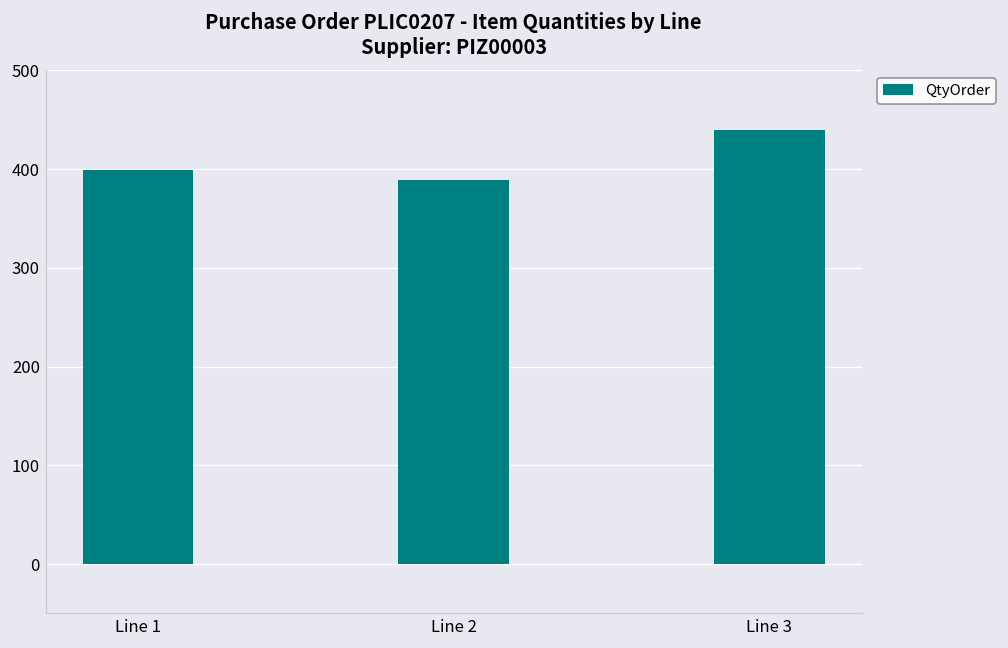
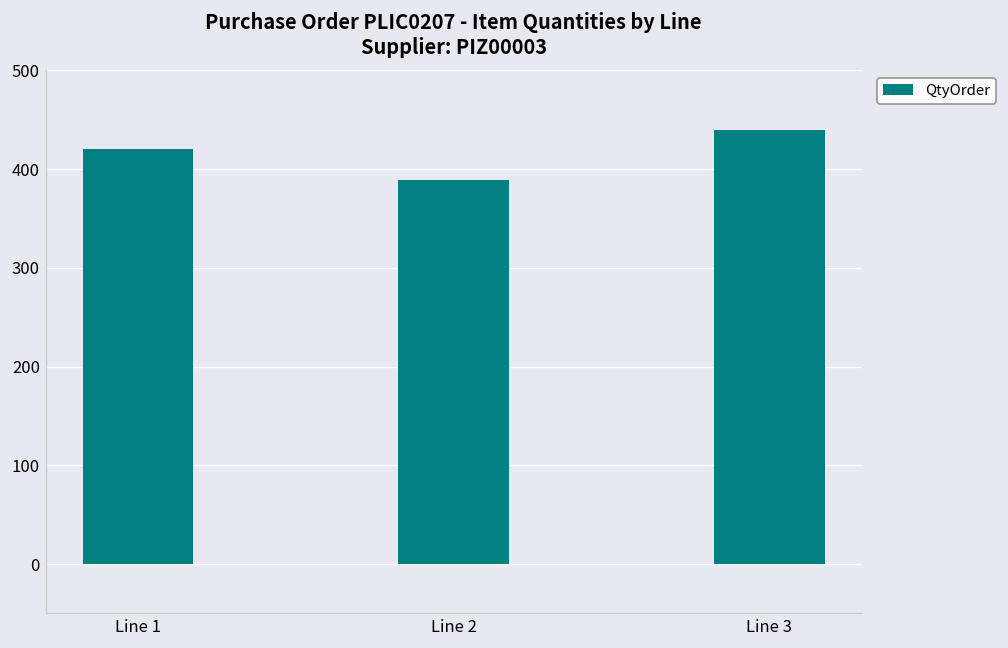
Line 1: 400 -> 420
